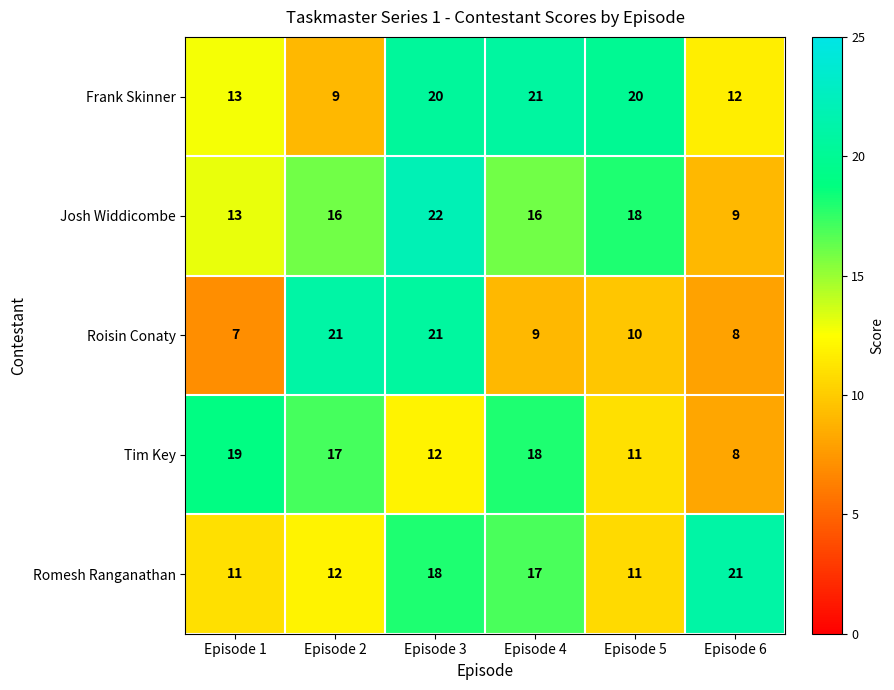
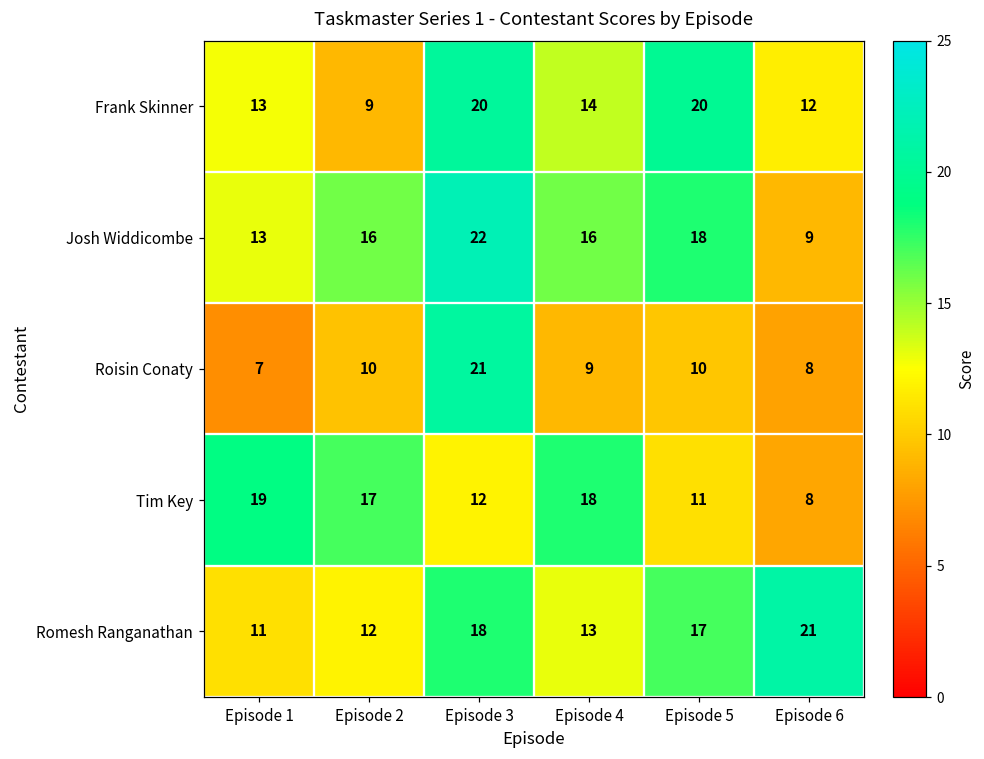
Frank Skinner, Episode 4: 21 -> 14
Roisin Conaty, Episode 2: 21 -> 10
Romesh Ranganathan, Episode 4: 17 -> 13
Romesh Ranganathan, Episode 5: 11 -> 17
